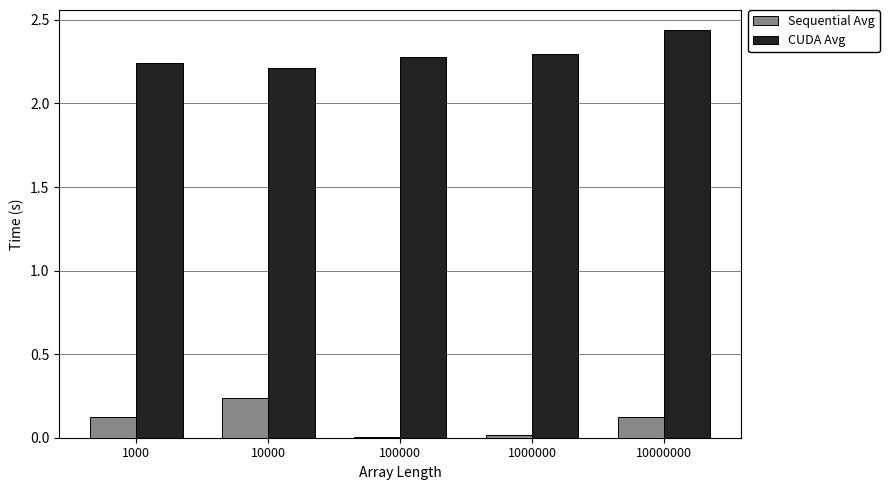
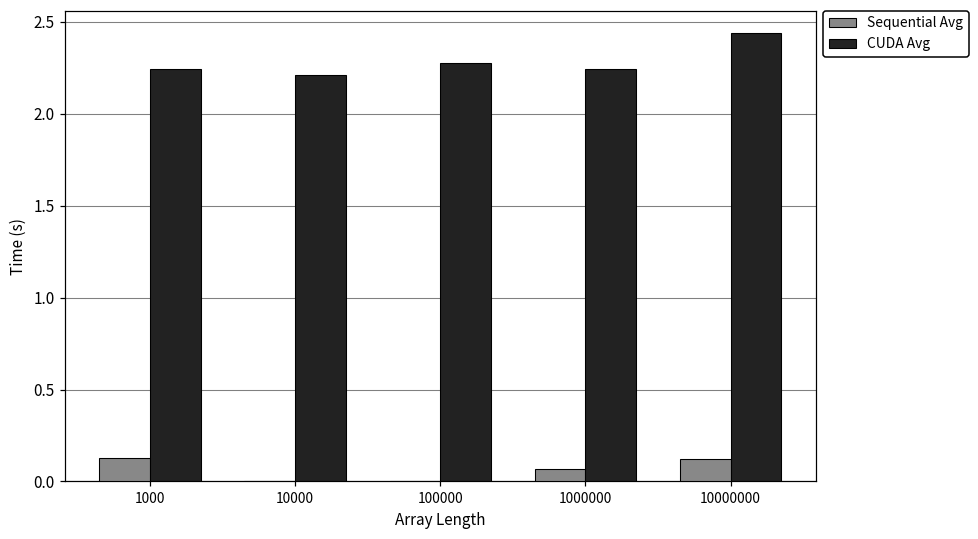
Sequential Avg, 10000: 0.24 -> 0.00
Sequential Avg, 1000000: 0.01 -> 0.07
CUDA Avg, 1000000: 2.30 -> 2.24
